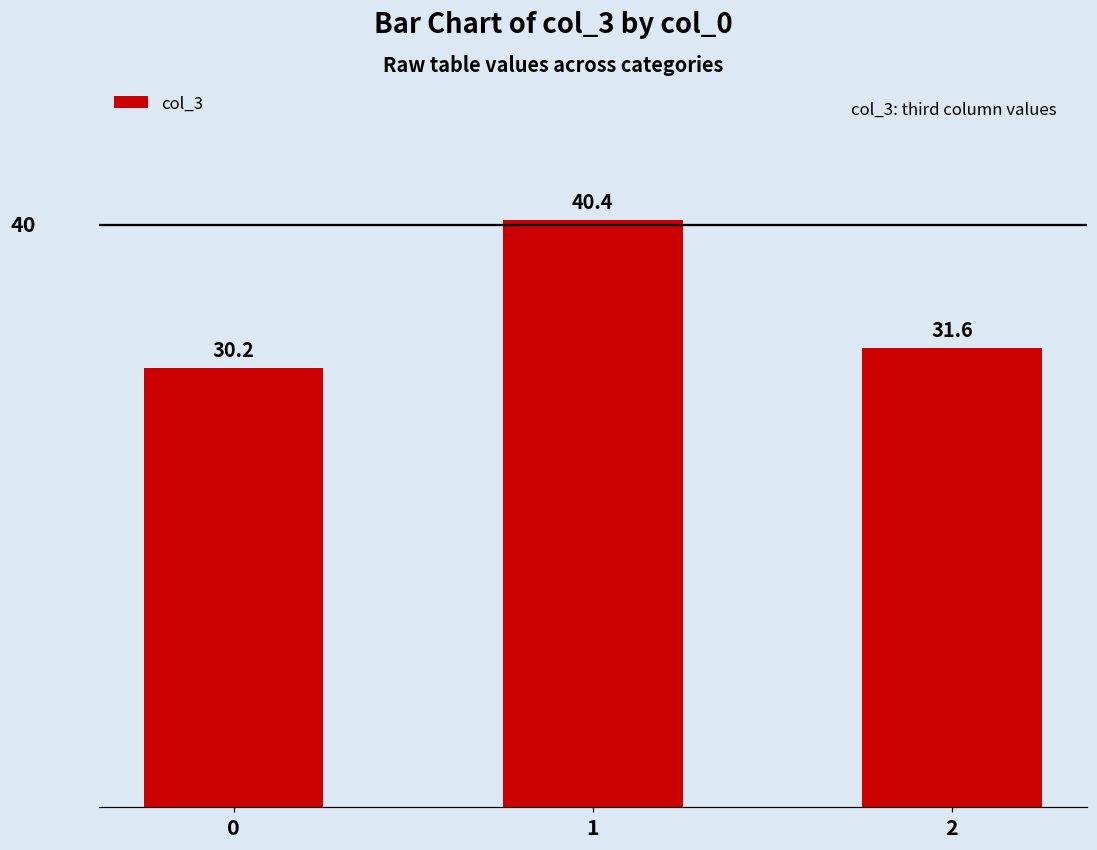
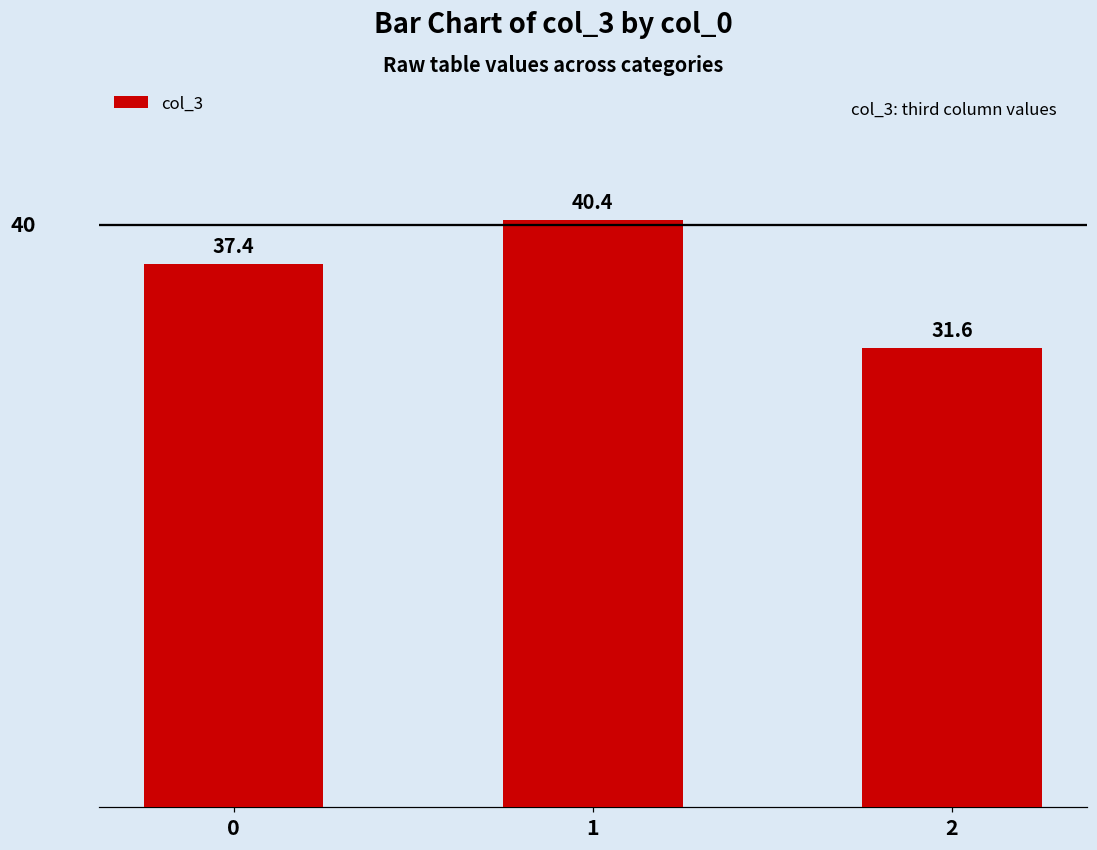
0: 30.2 -> 37.4
